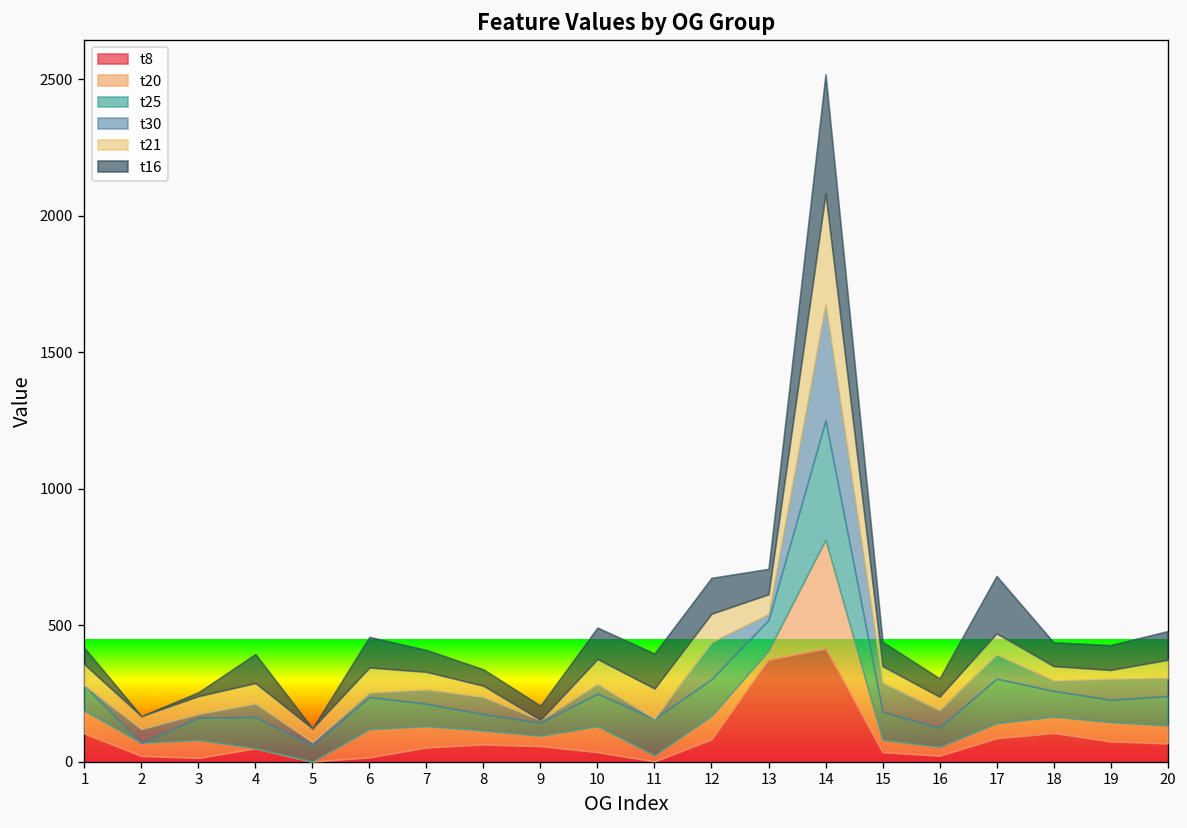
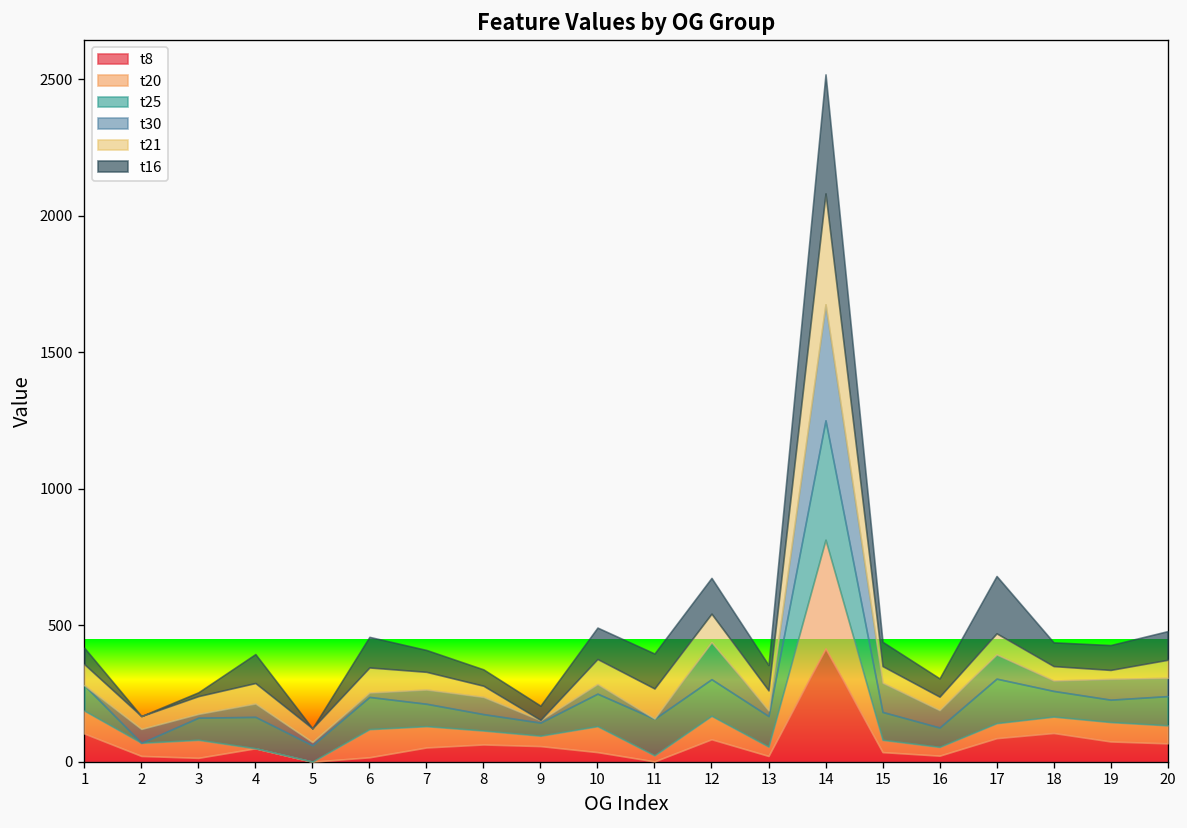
t8, 13: 370 -> 20
